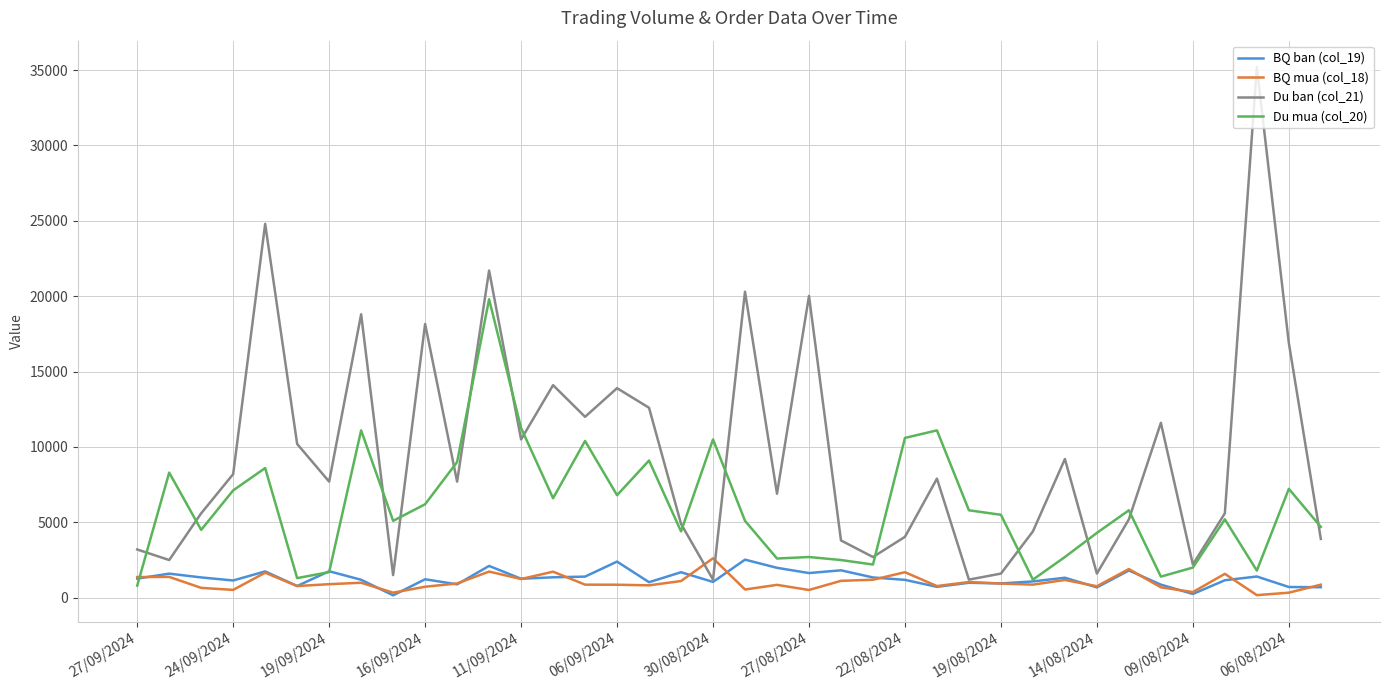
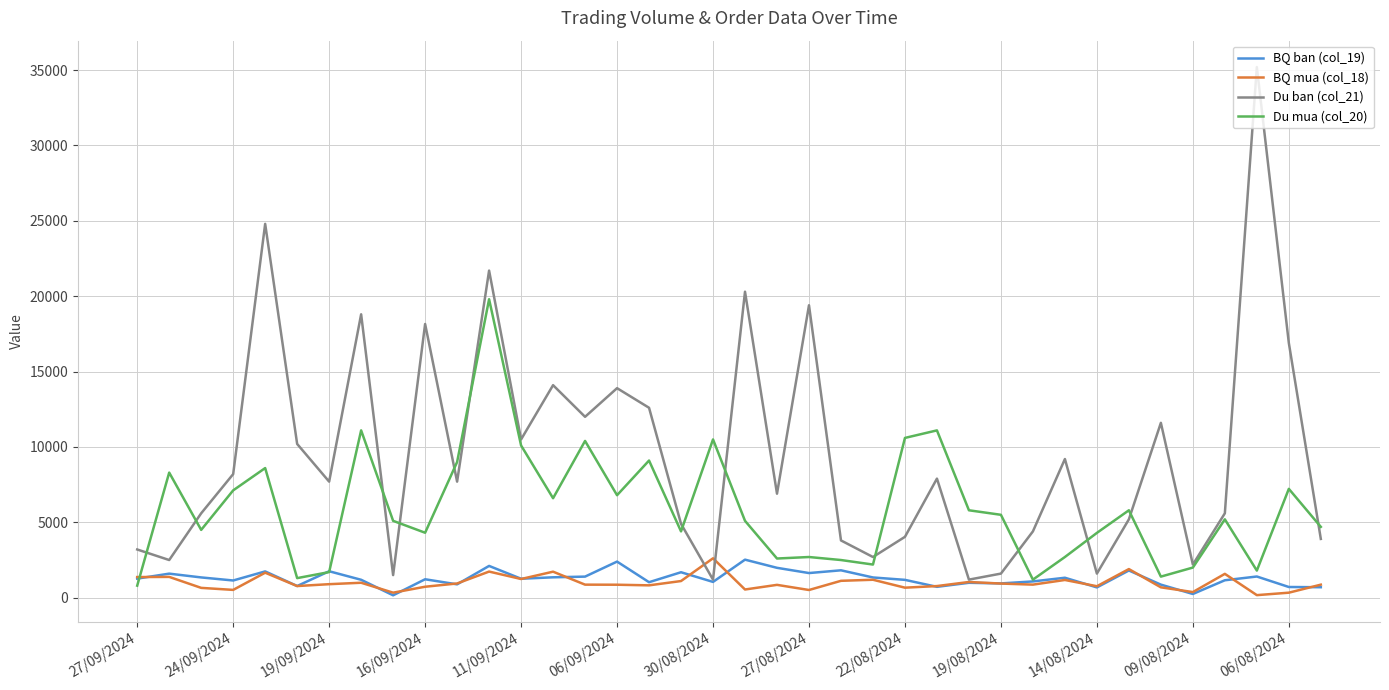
Du mua (col_20), 16/09/2024: 6200 -> 4300
Du mua (col_20), 11/09/2024: 11300 -> 10100
Du ban (col_21), 27/08/2024: 20000 -> 19400
BQ mua (col_18), 22/08/2024: 1700 -> 700
